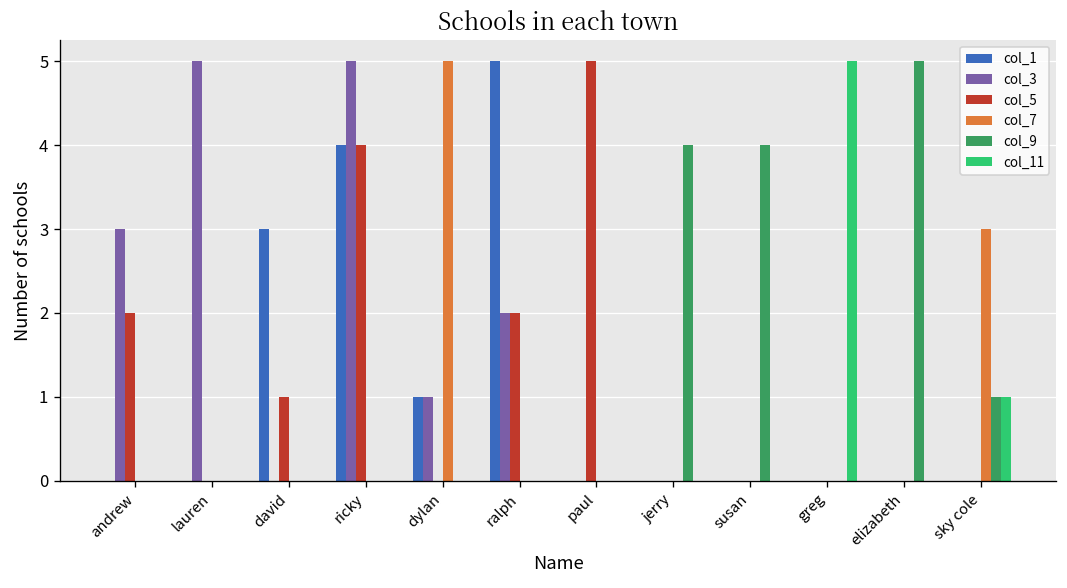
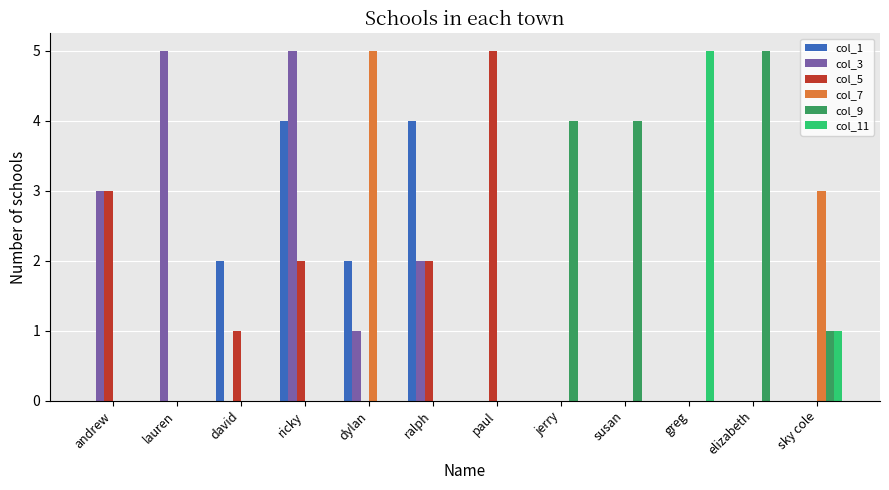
col_5, andrew: 2 -> 3
col_1, david: 3 -> 2
col_5, ricky: 4 -> 2
col_1, dylan: 1 -> 2
col_1, ralph: 5 -> 4
